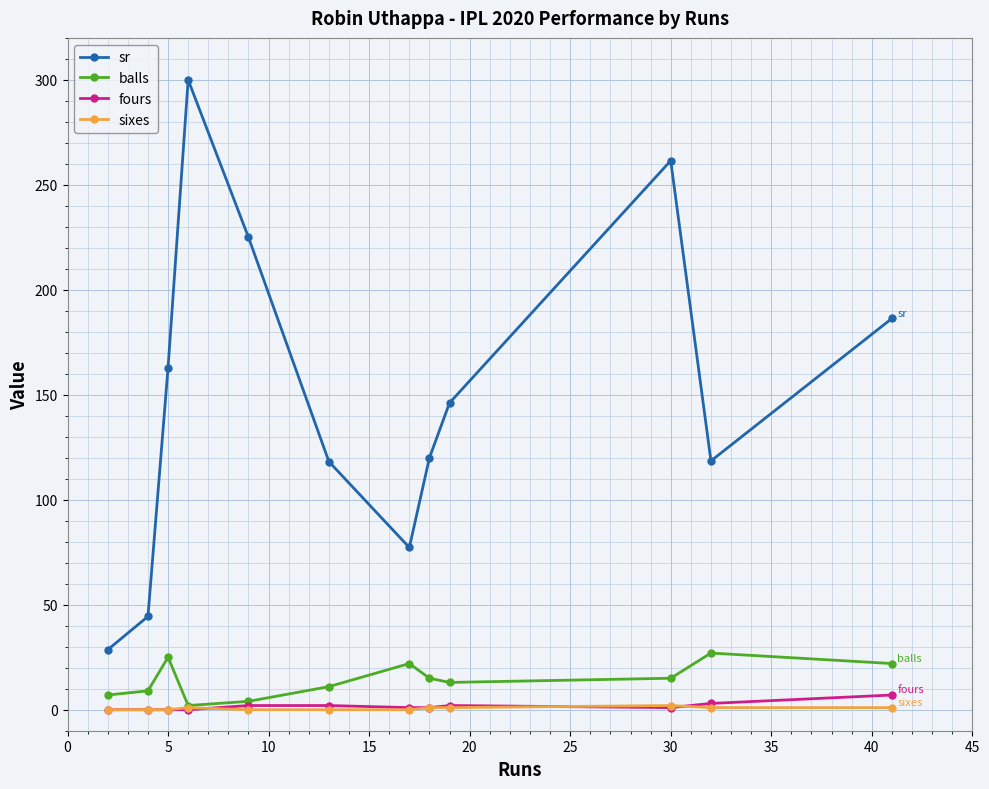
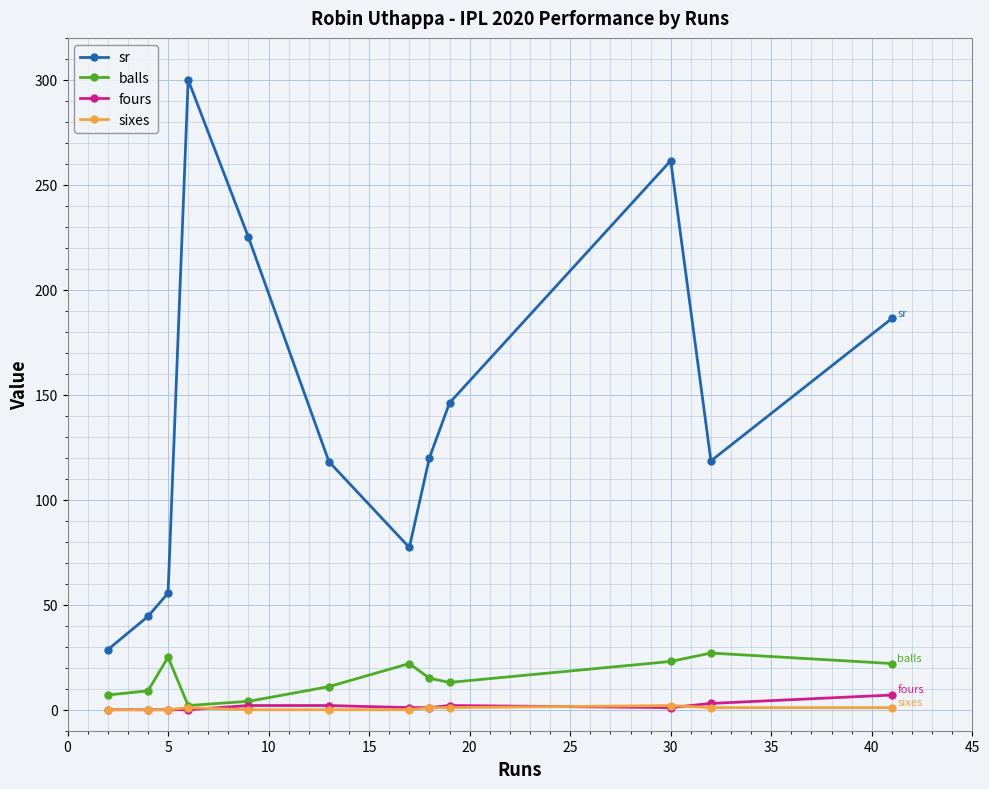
sr, 5: 163 -> 56
balls, 30: 15 -> 23
